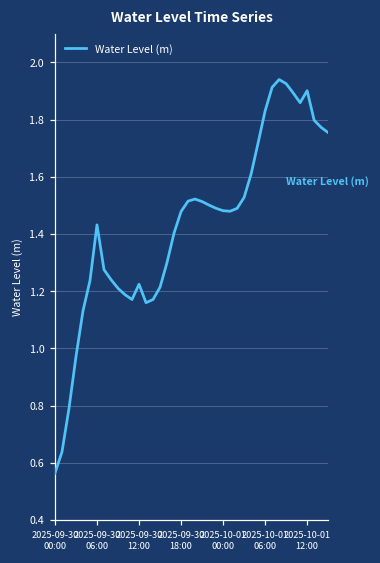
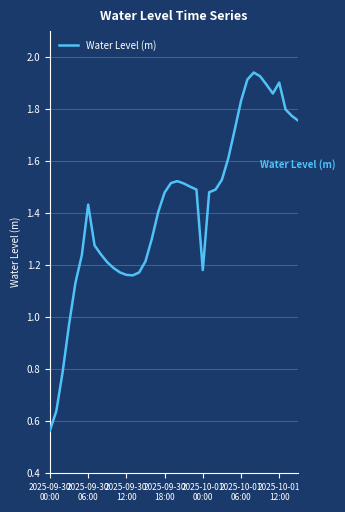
2025-09-30 12:00: 1.22 -> 1.16
2025-10-01 00:00: 1.48 -> 1.18
